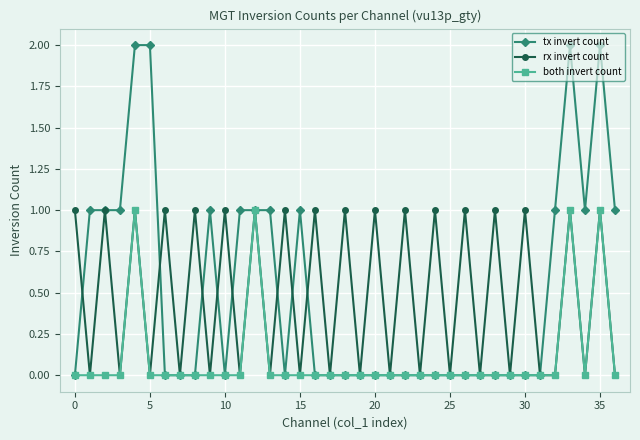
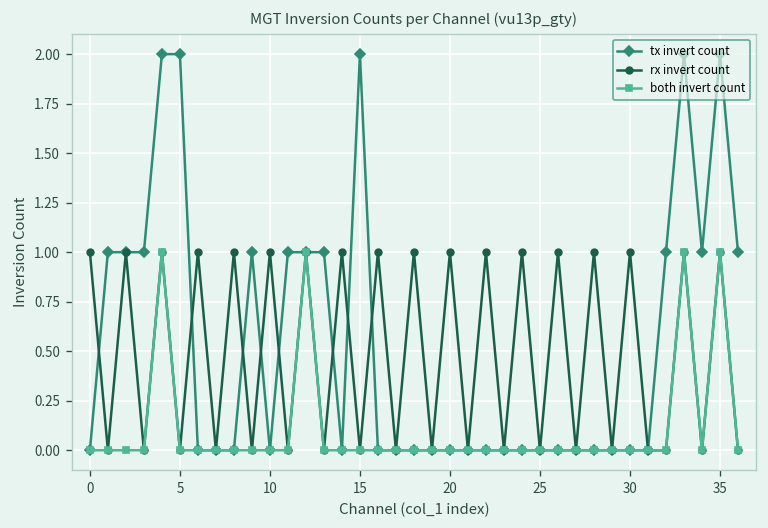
tx invert count, 15: 1 -> 2
